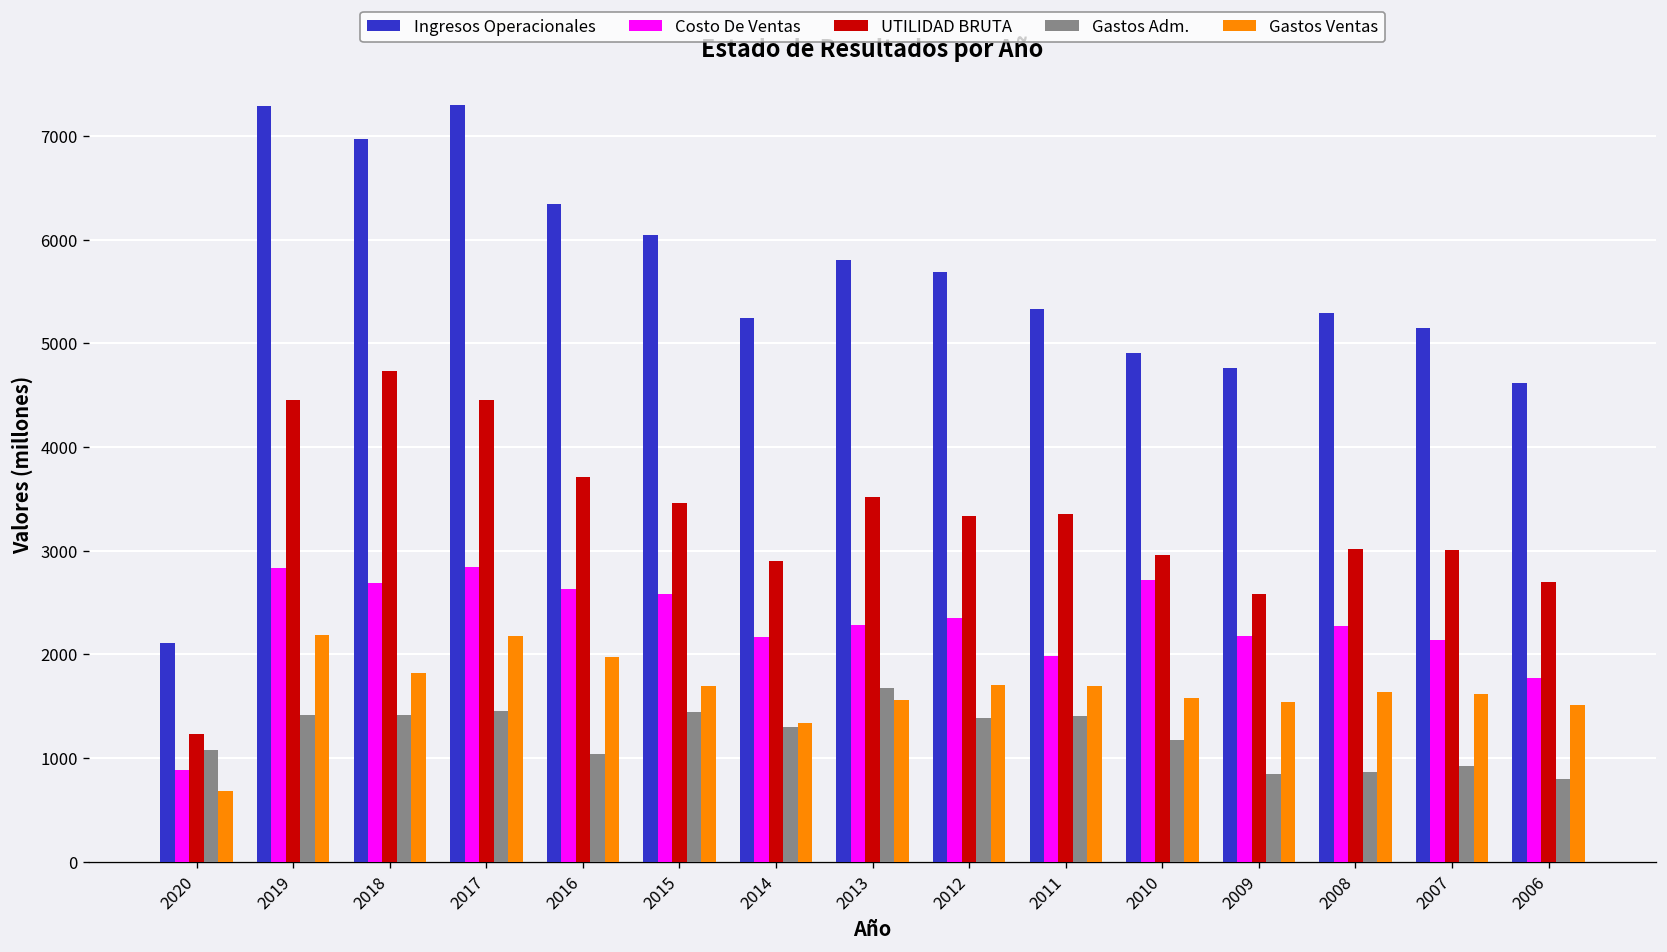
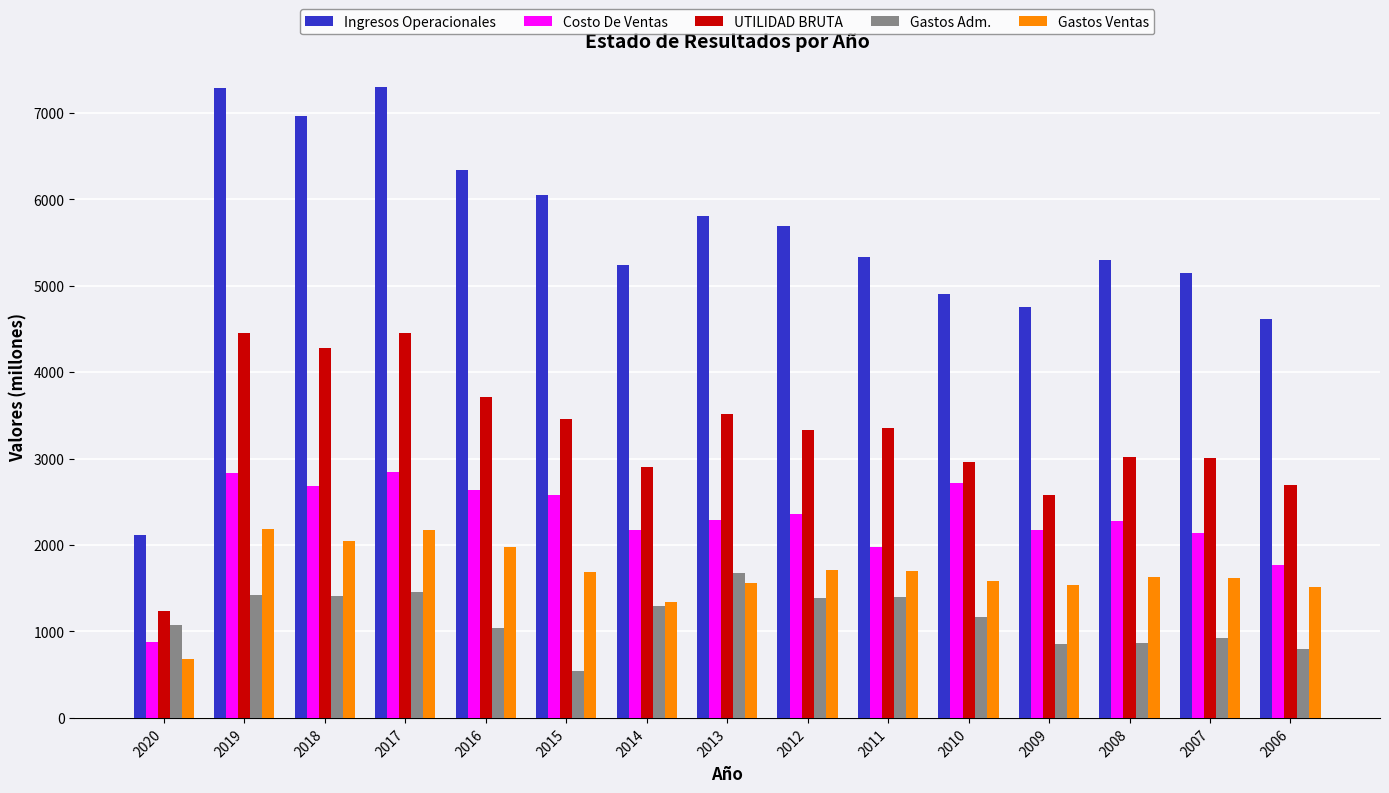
UTILIDAD BRUTA, 2018: 4700 -> 4300
Gastos Ventas, 2018: 1800 -> 2000
Gastos Adm., 2015: 1400 -> 500
